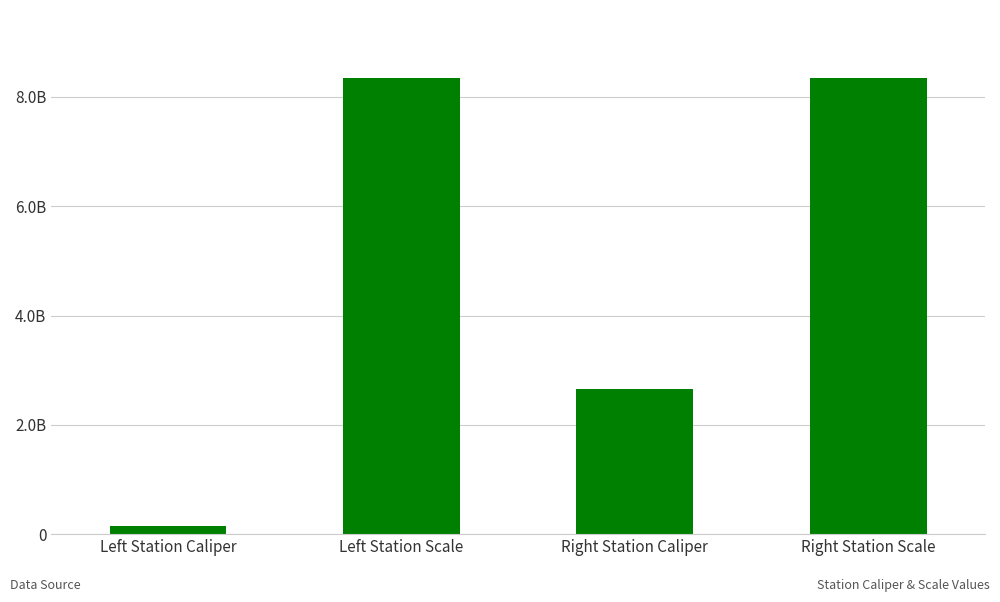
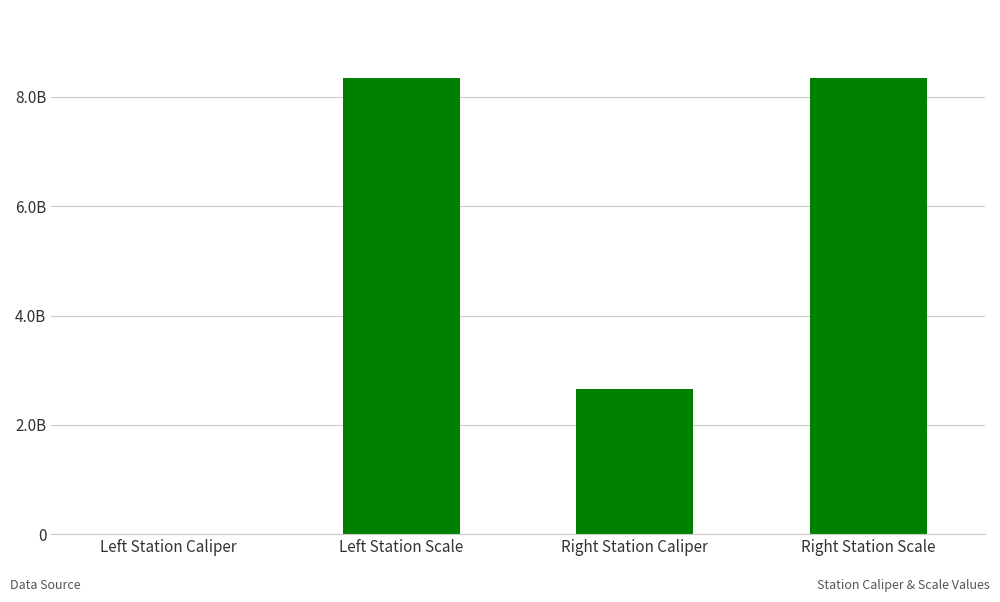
Left Station Caliper: 100000000 -> 0
